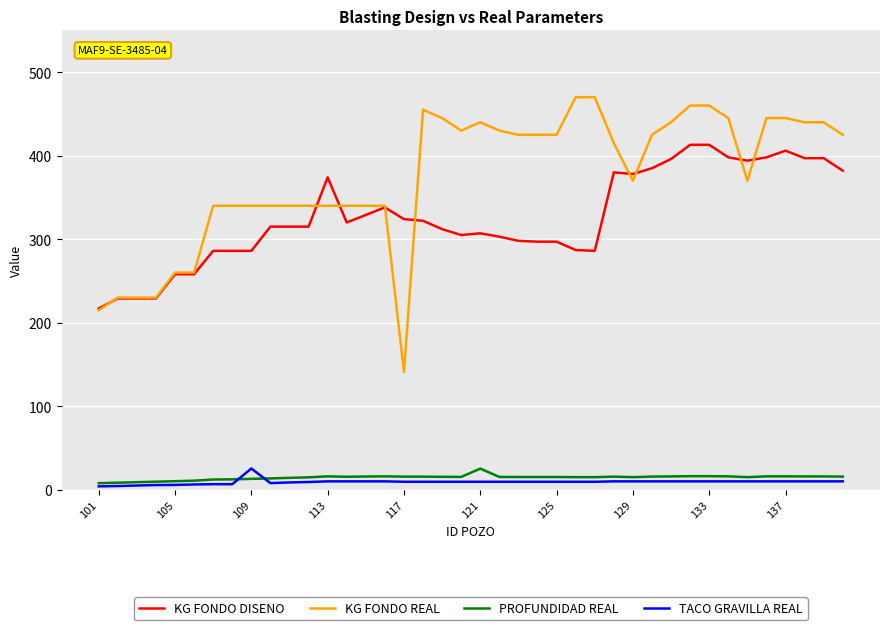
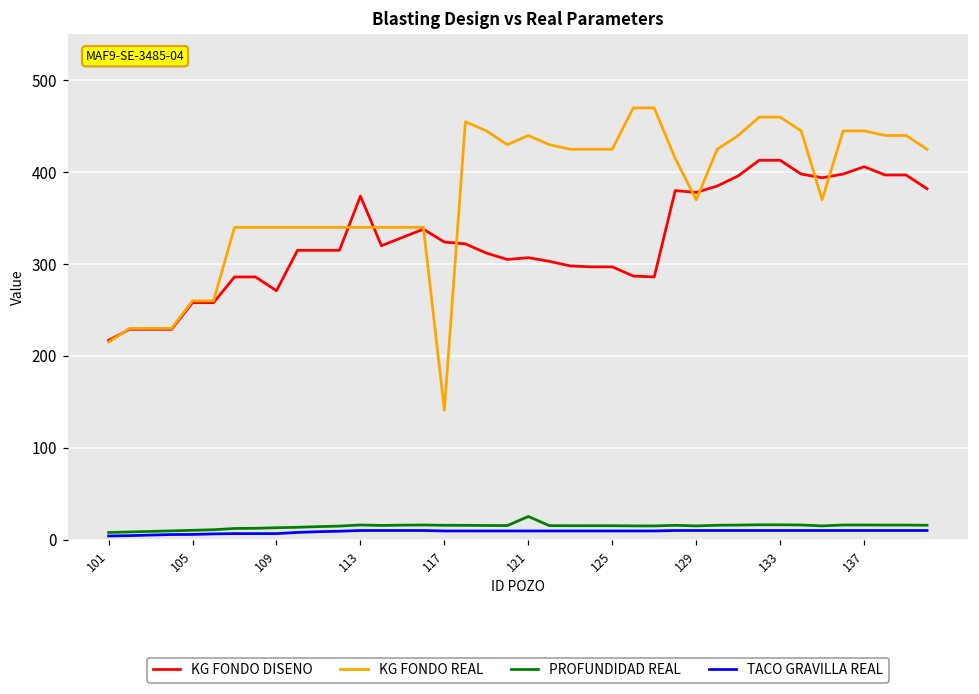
KG FONDO DISENO, 109: 290 -> 270
TACO GRAVILLA REAL, 109: 30 -> 10
